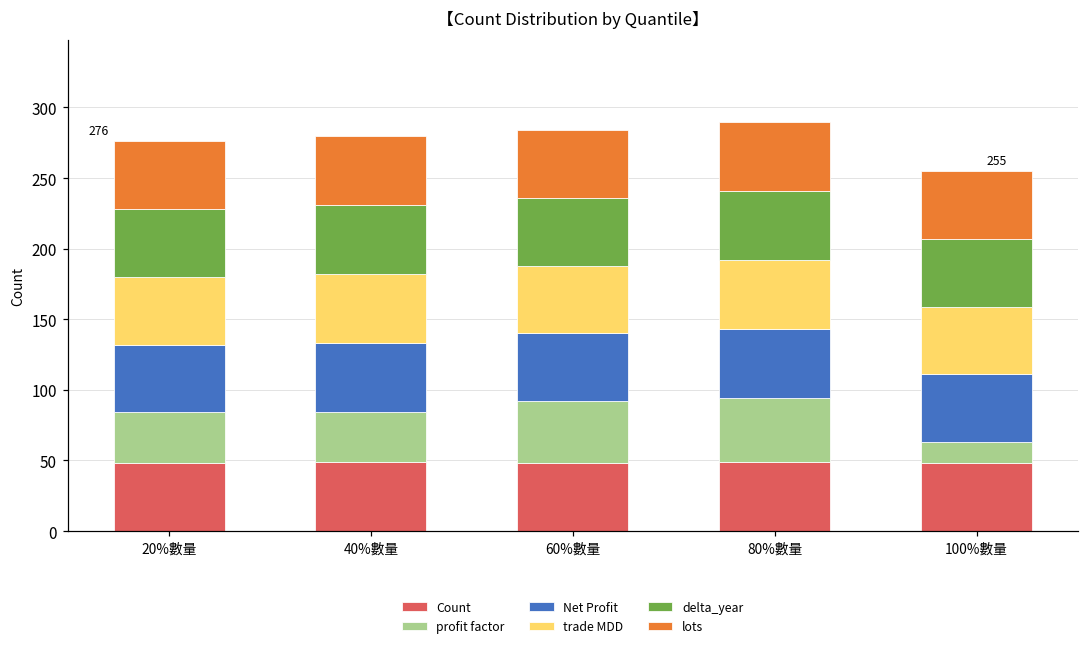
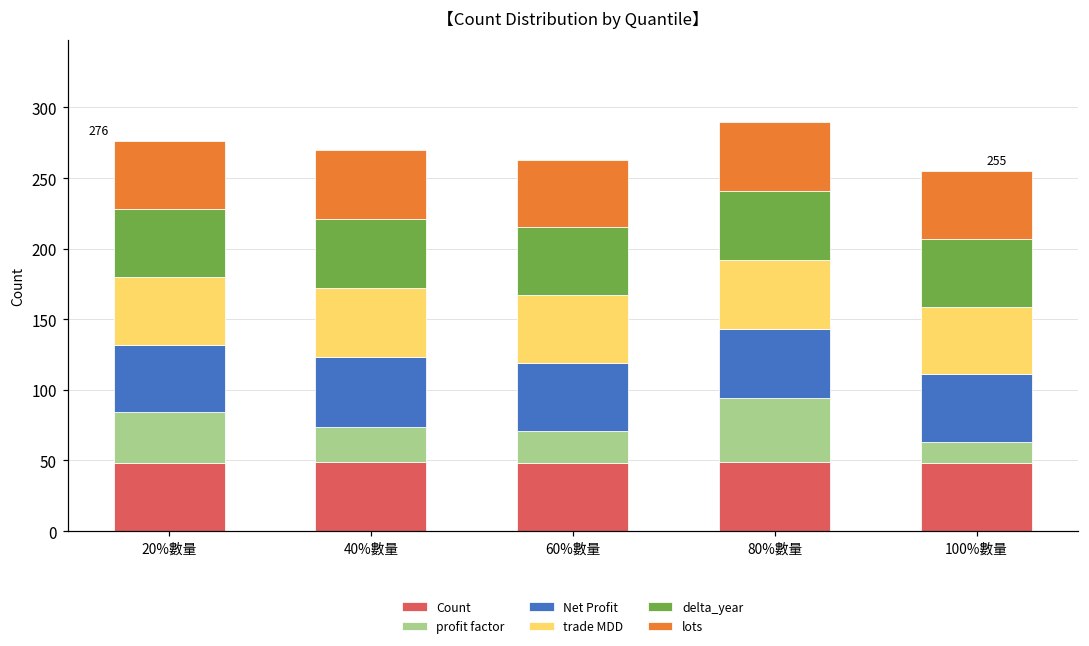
profit factor, 40%數量: 35 -> 25
profit factor, 60%數量: 44 -> 23
